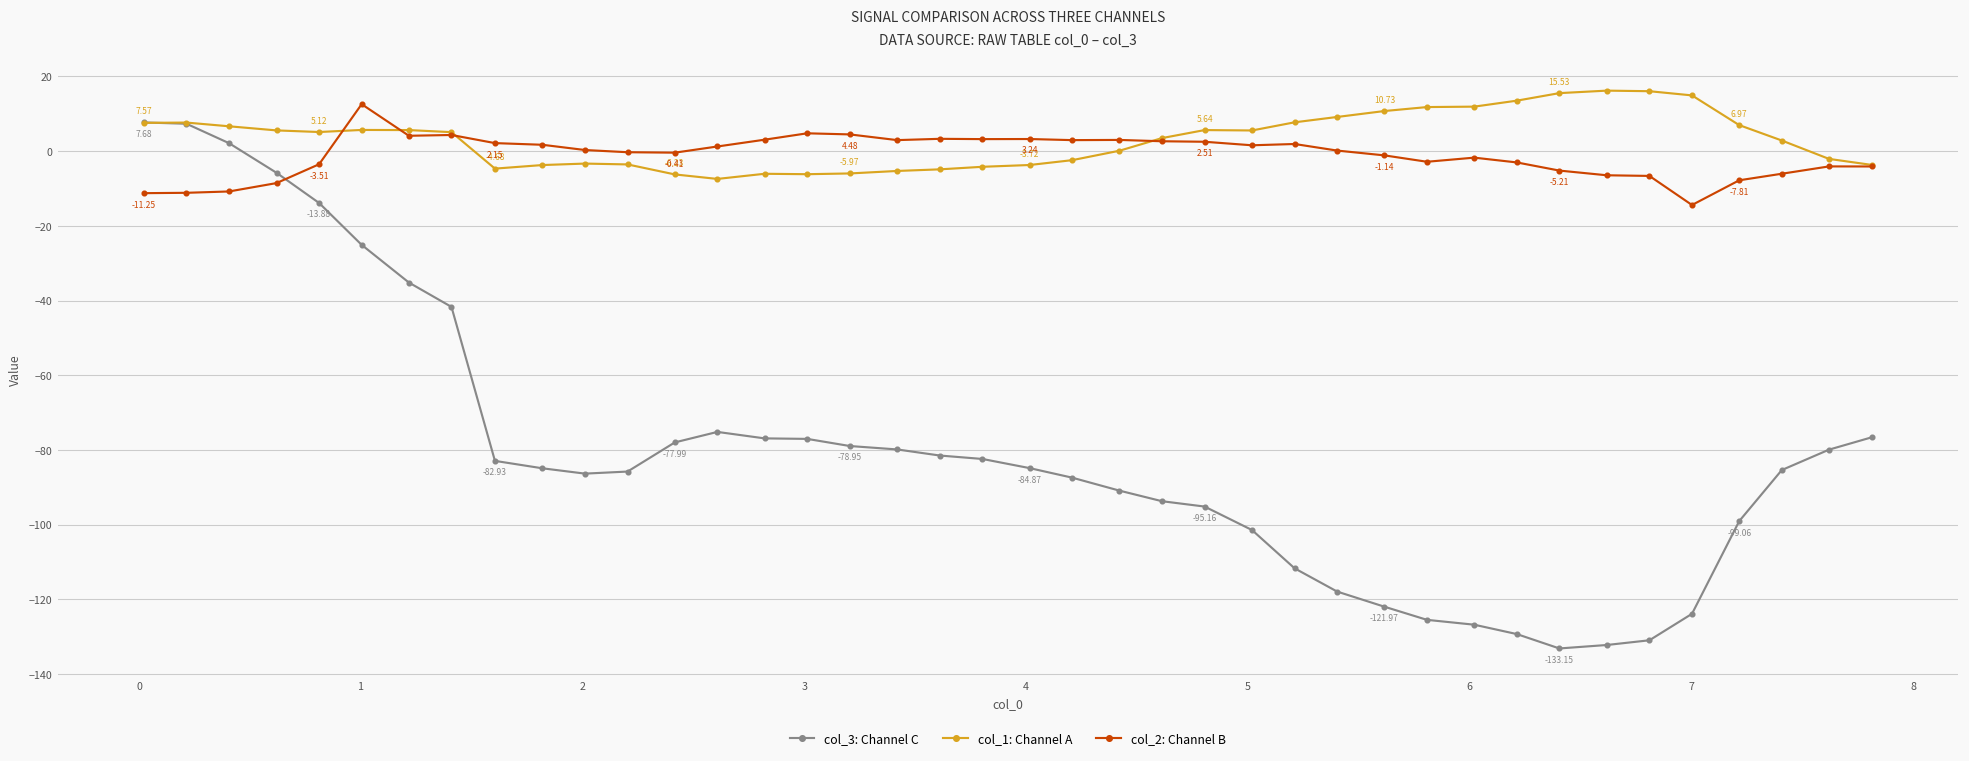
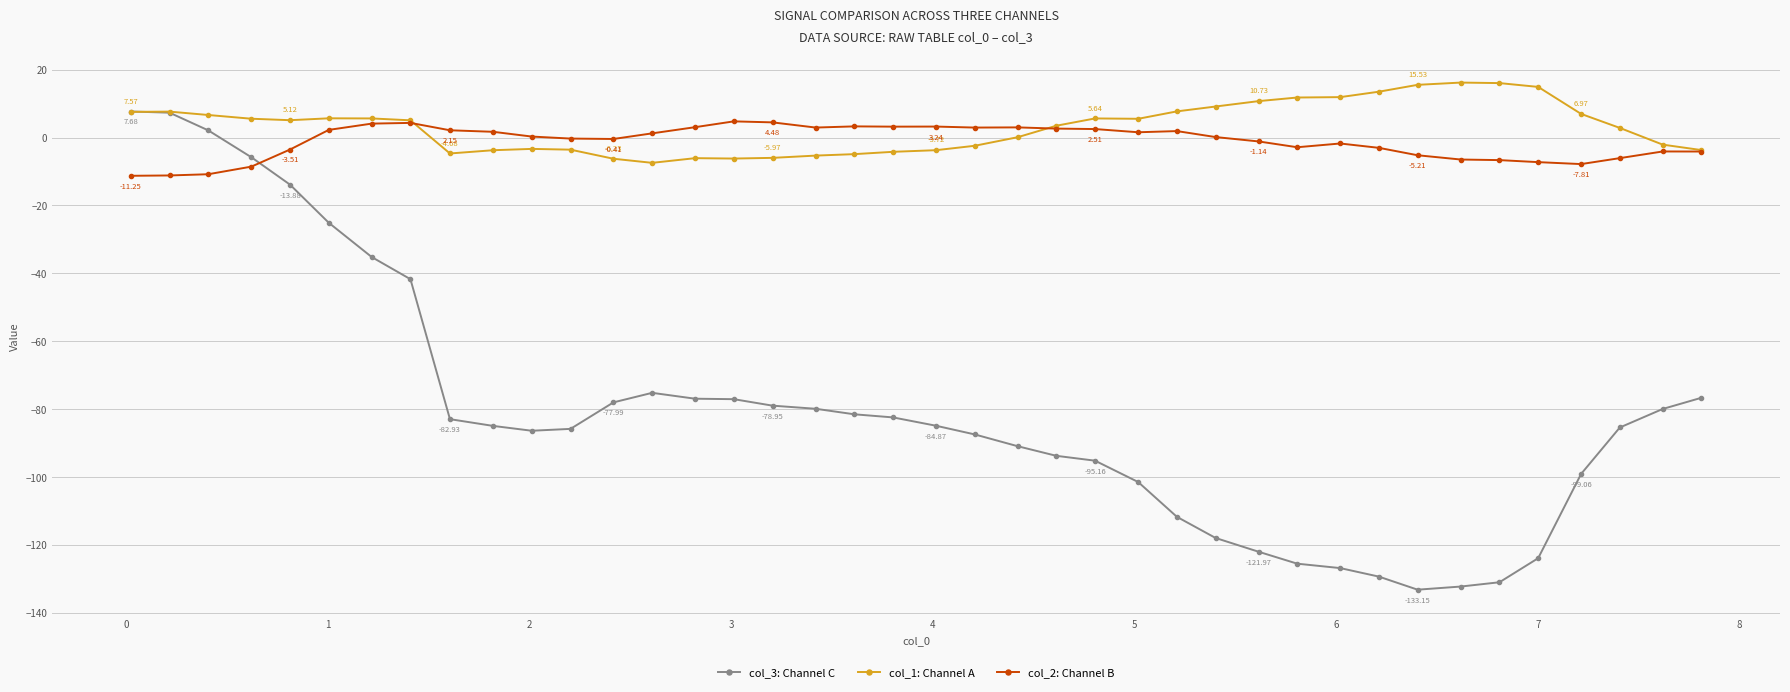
col_2: Channel B, 1: 13 -> 2
col_2: Channel B, 7: -14 -> -7
